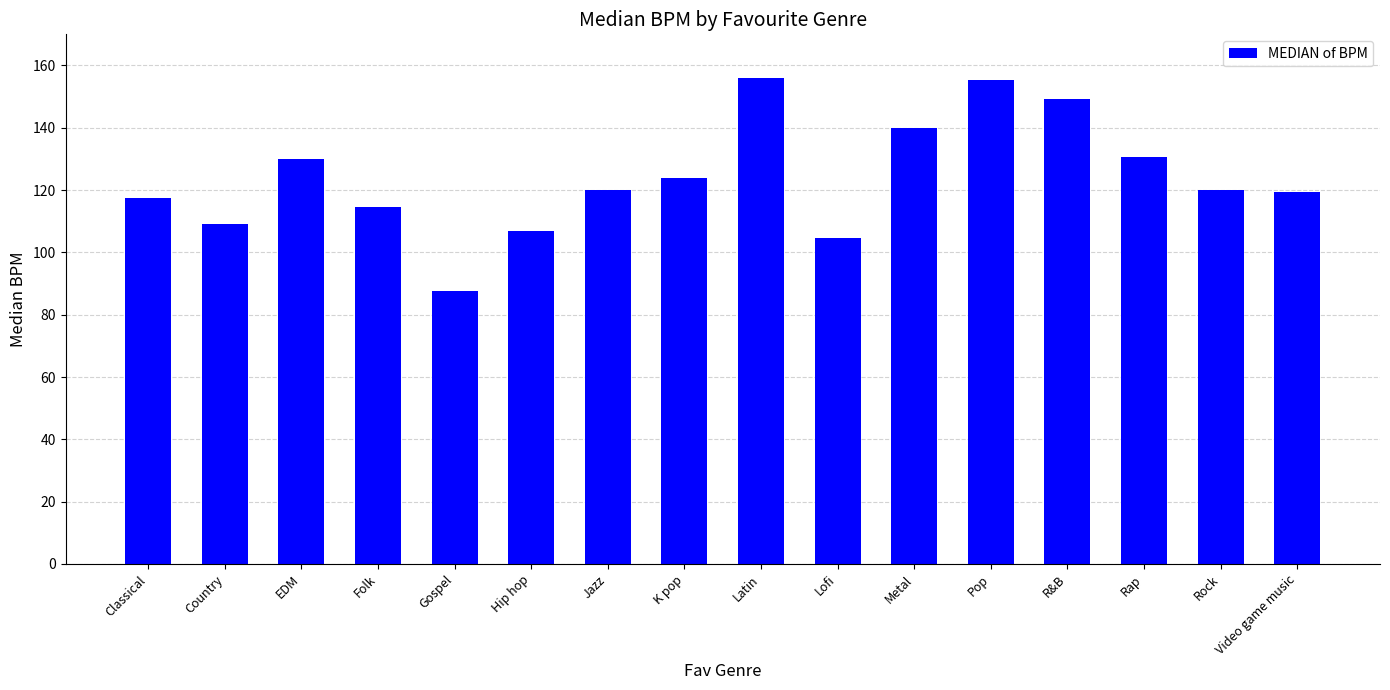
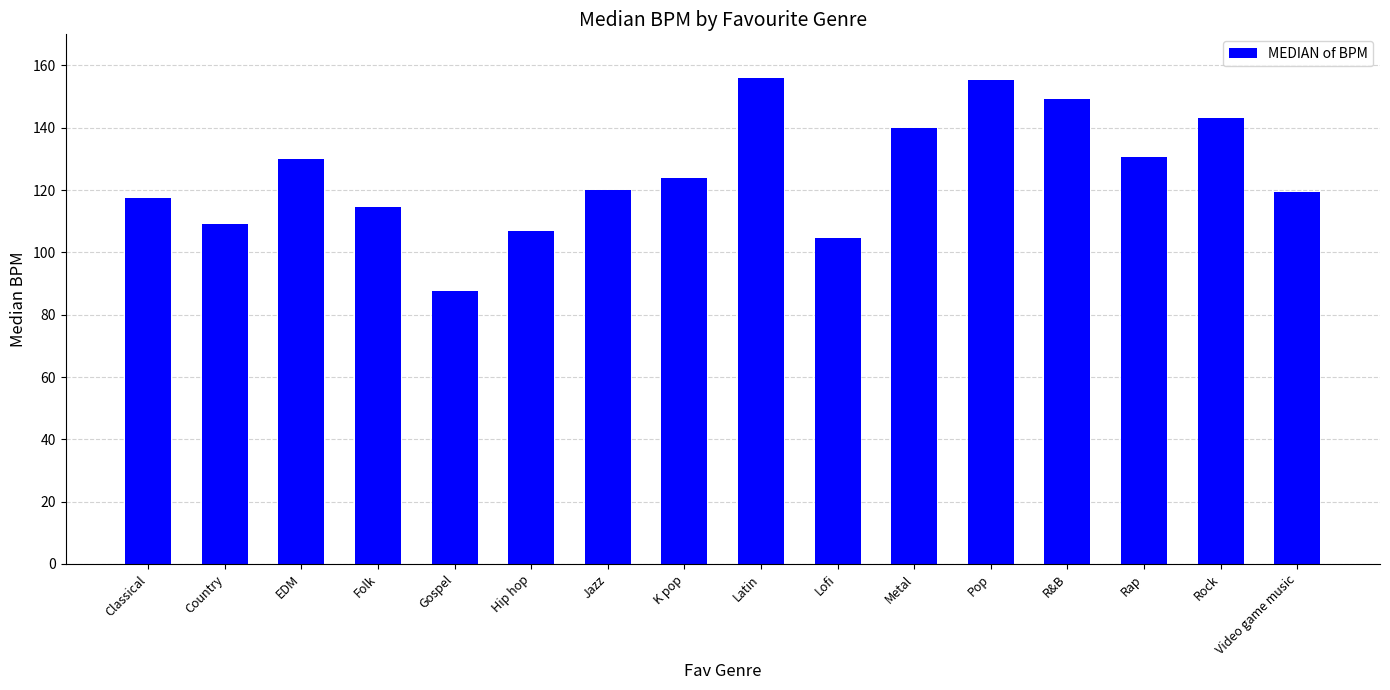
Rock: 120 -> 143
